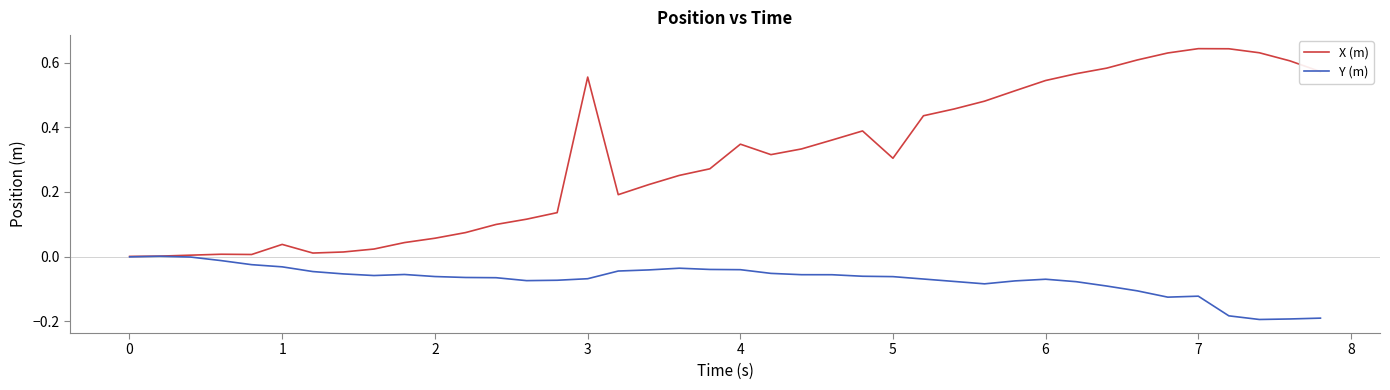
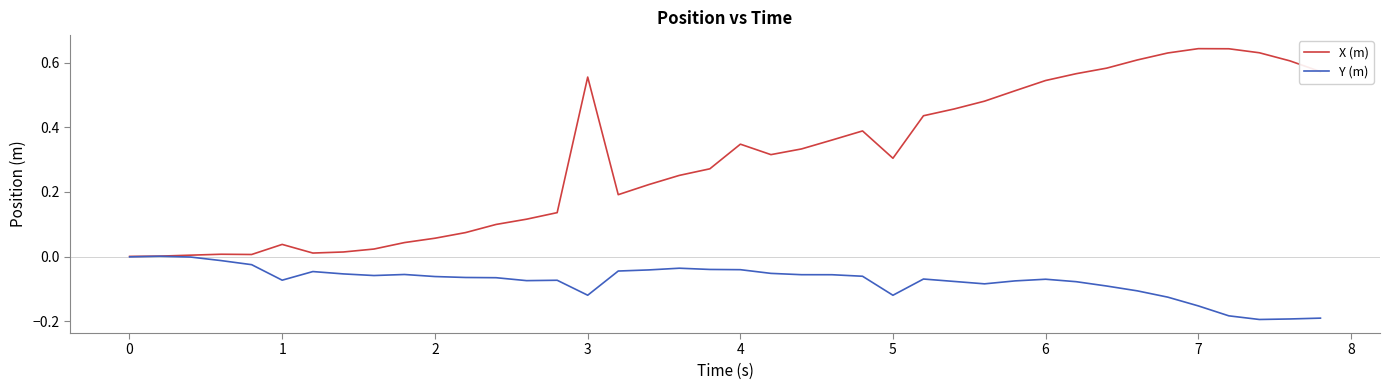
Y (m), 1: -0.03 -> -0.07
Y (m), 3: -0.07 -> -0.12
Y (m), 5: -0.06 -> -0.12
Y (m), 7: -0.12 -> -0.15
